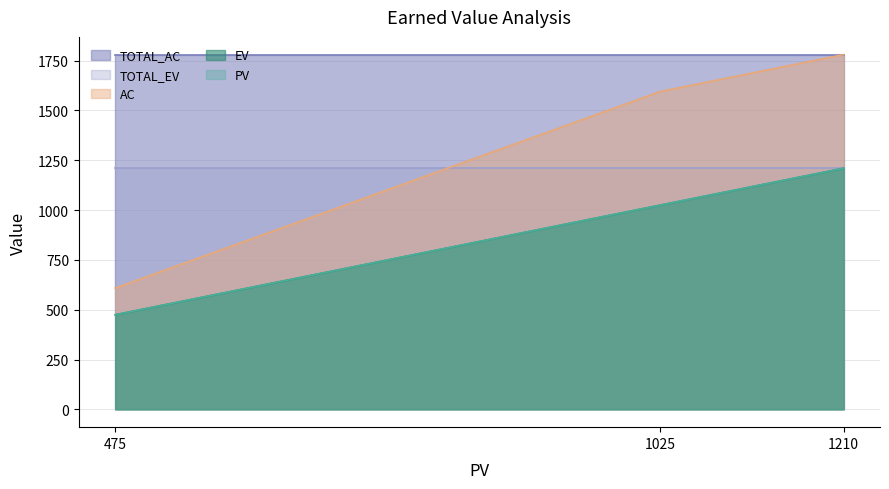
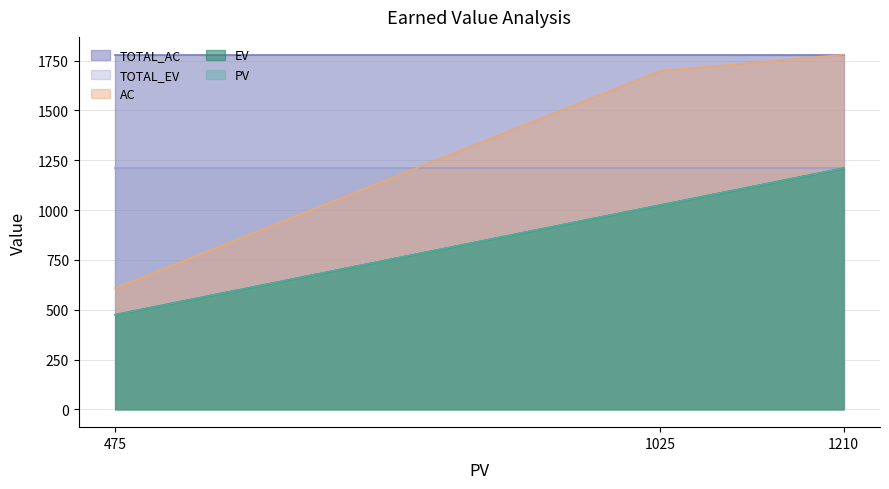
AC, 1025: 1600 -> 1700
